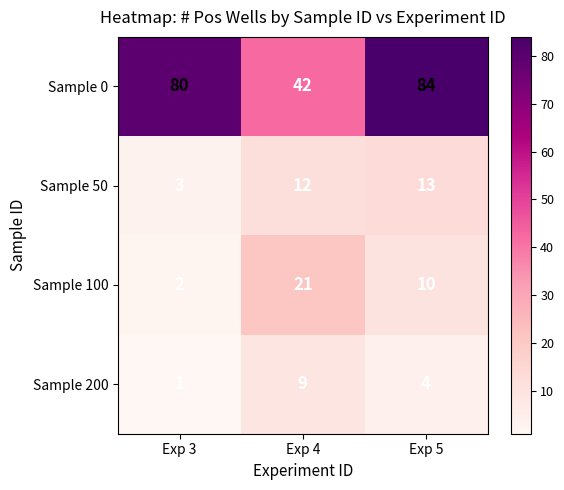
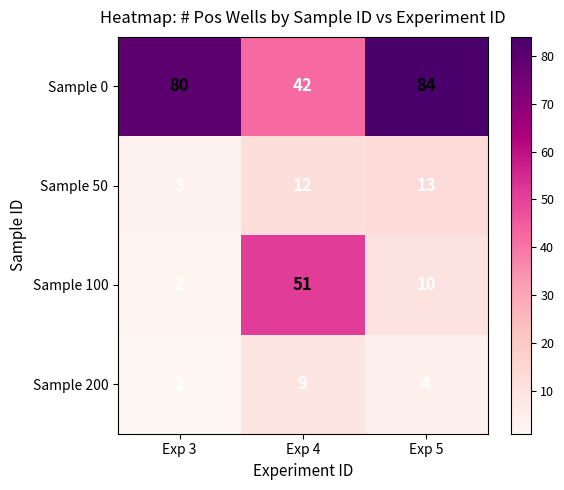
Sample 100, Exp 4: 21 -> 51
